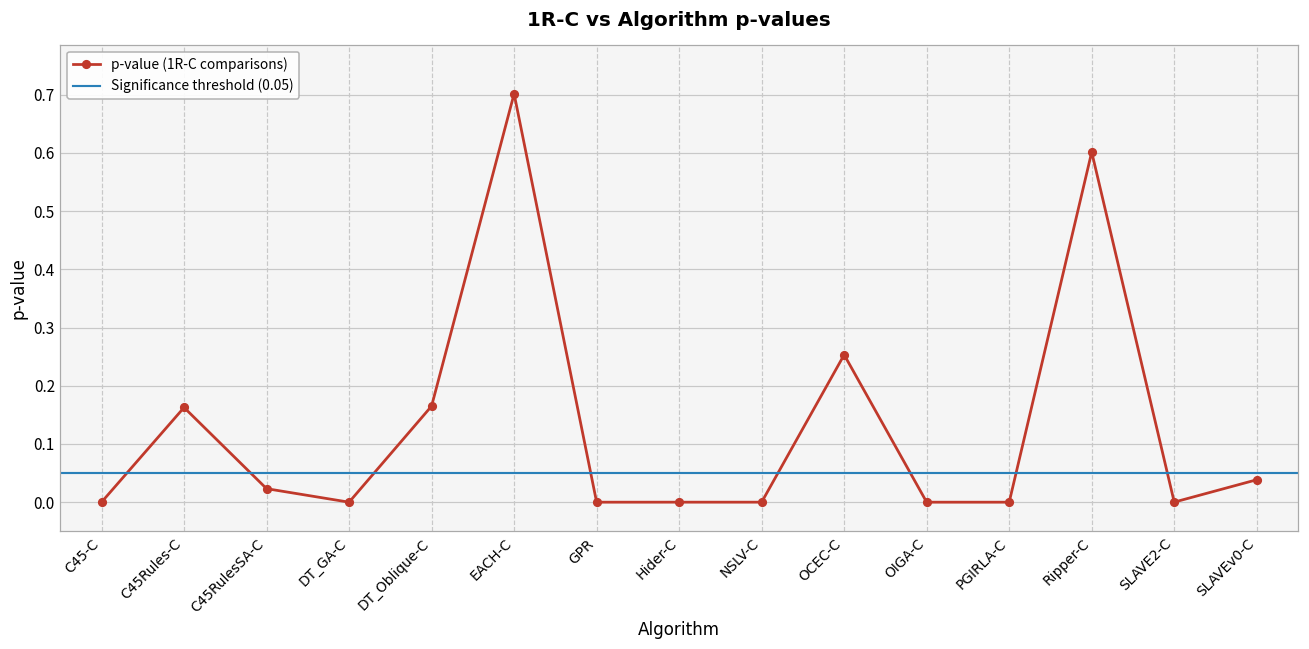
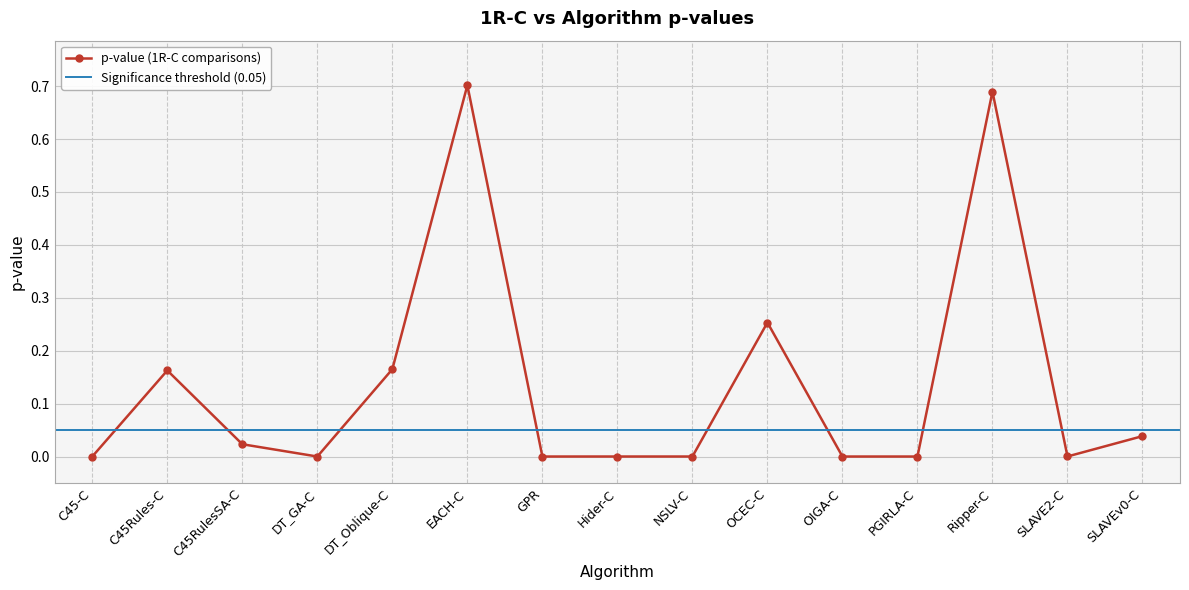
Ripper-C: 0.60 -> 0.69
